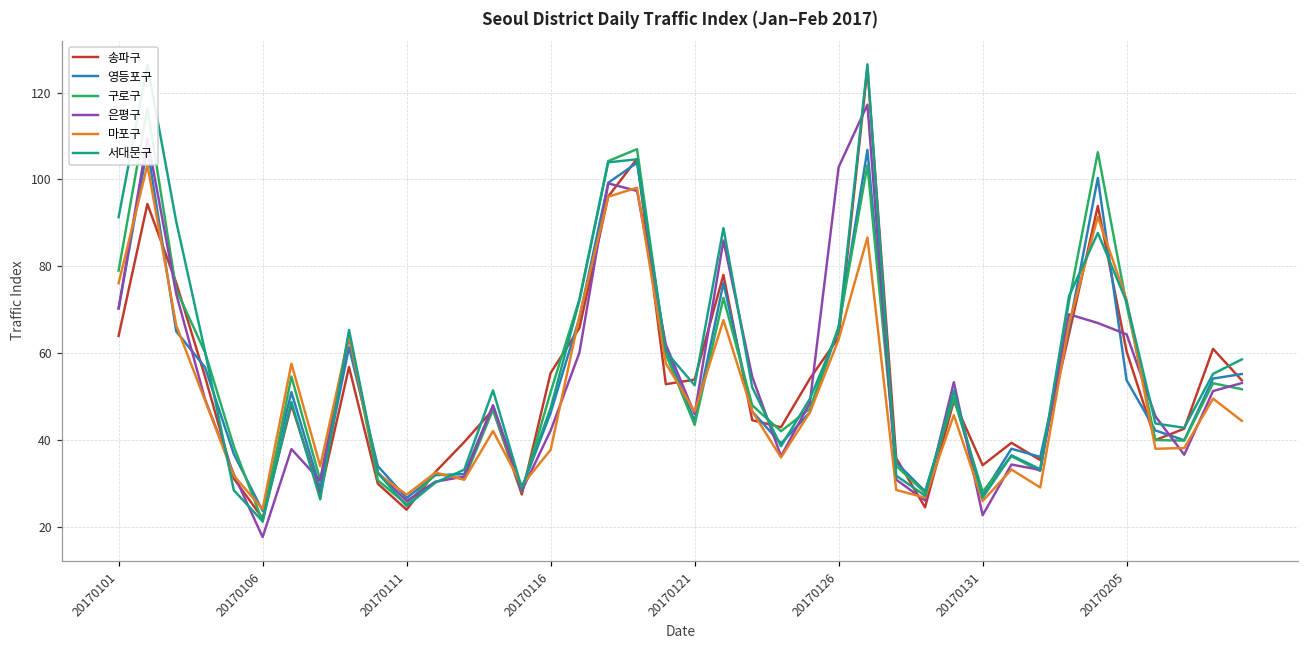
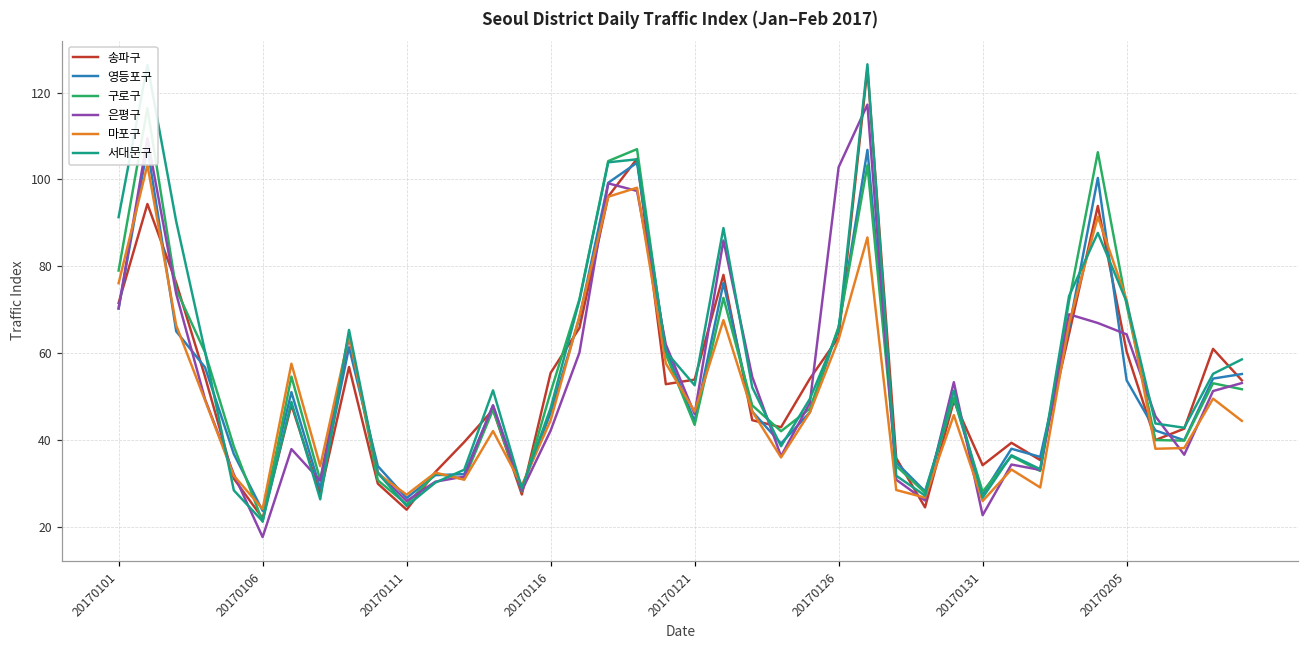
송파구, 20170101: 64 -> 72
마포구, 20170116: 38 -> 45
